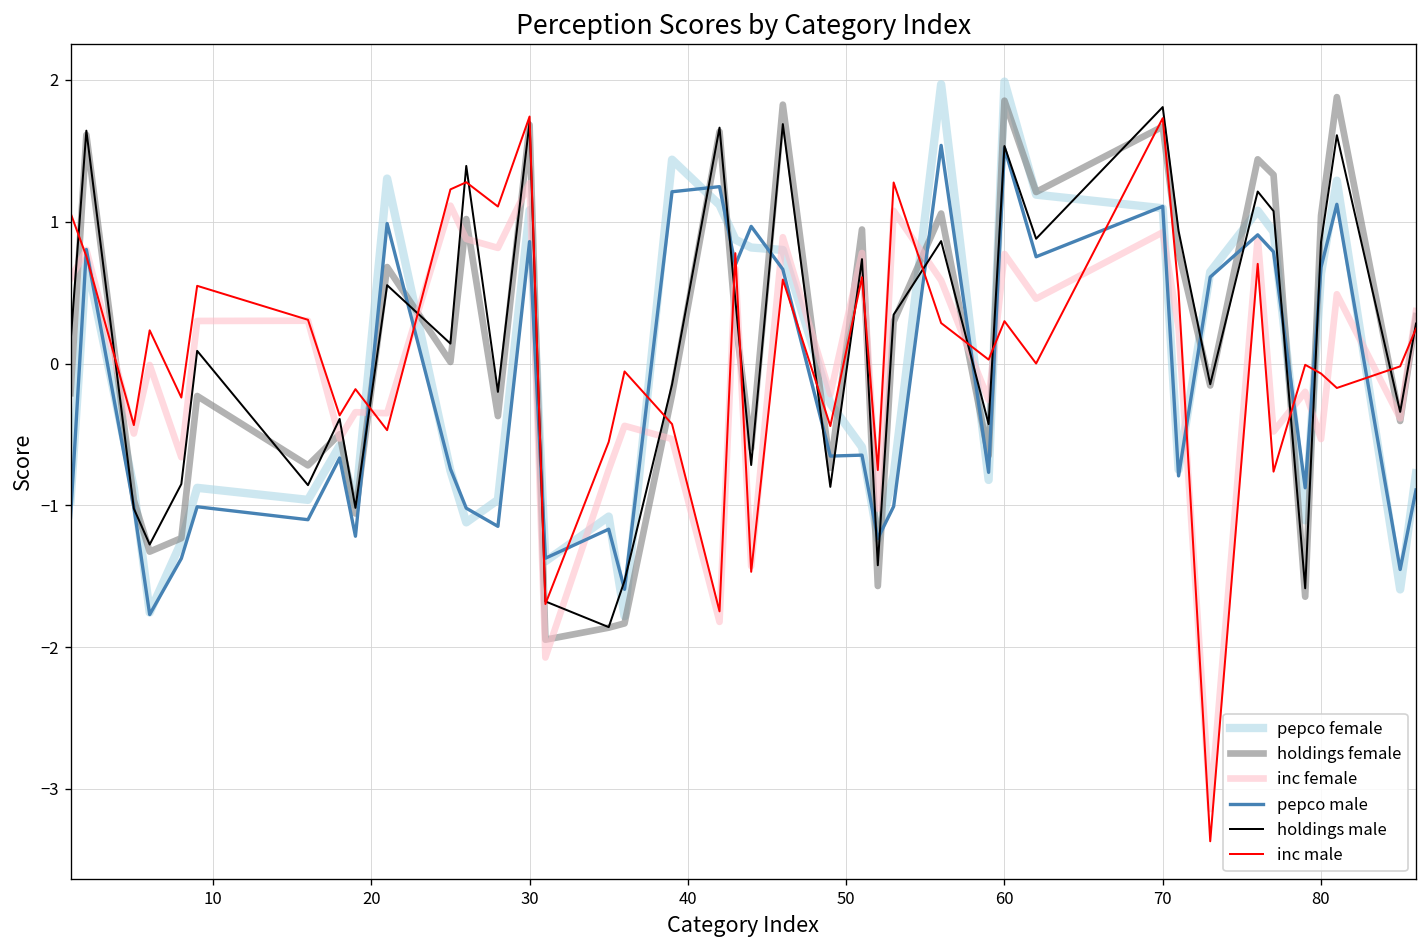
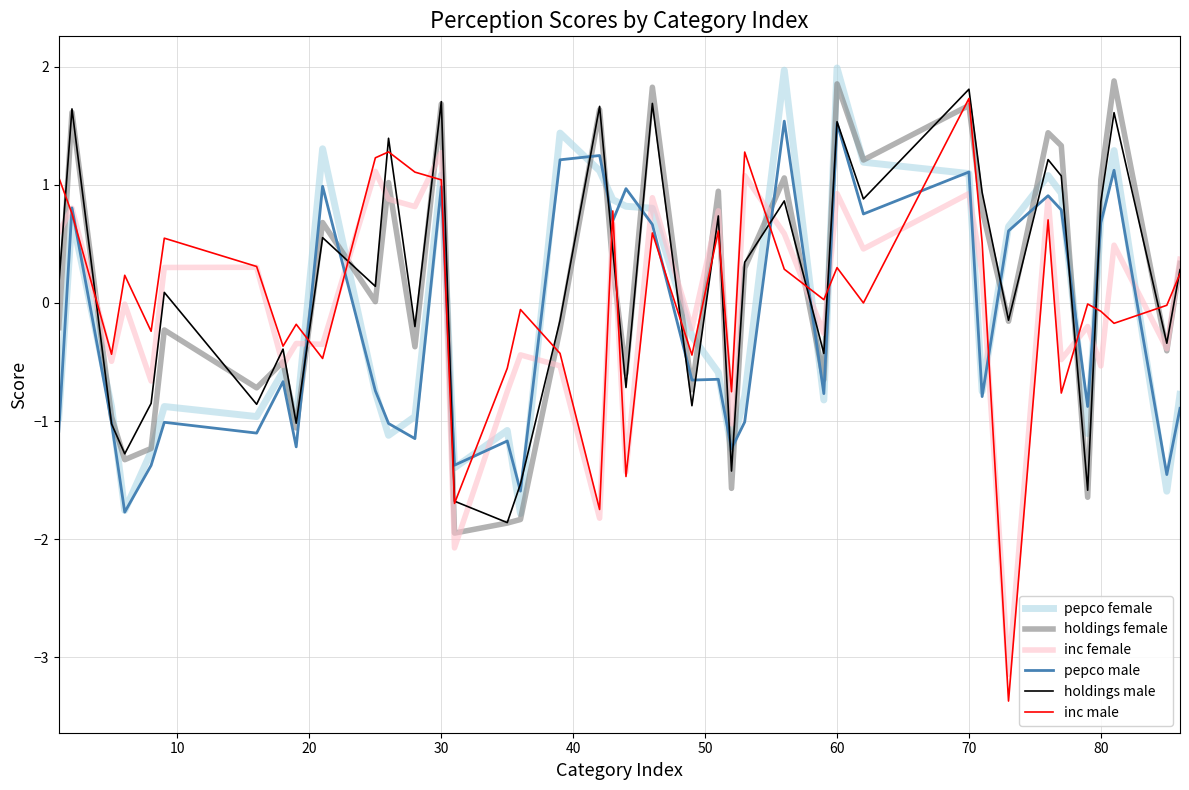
pepco male, 30: 0.86 -> 0.99
inc male, 30: 1.74 -> 1.04
inc female, 60: 0.77 -> 0.92
pepco female, 80: 0.63 -> 0.72
